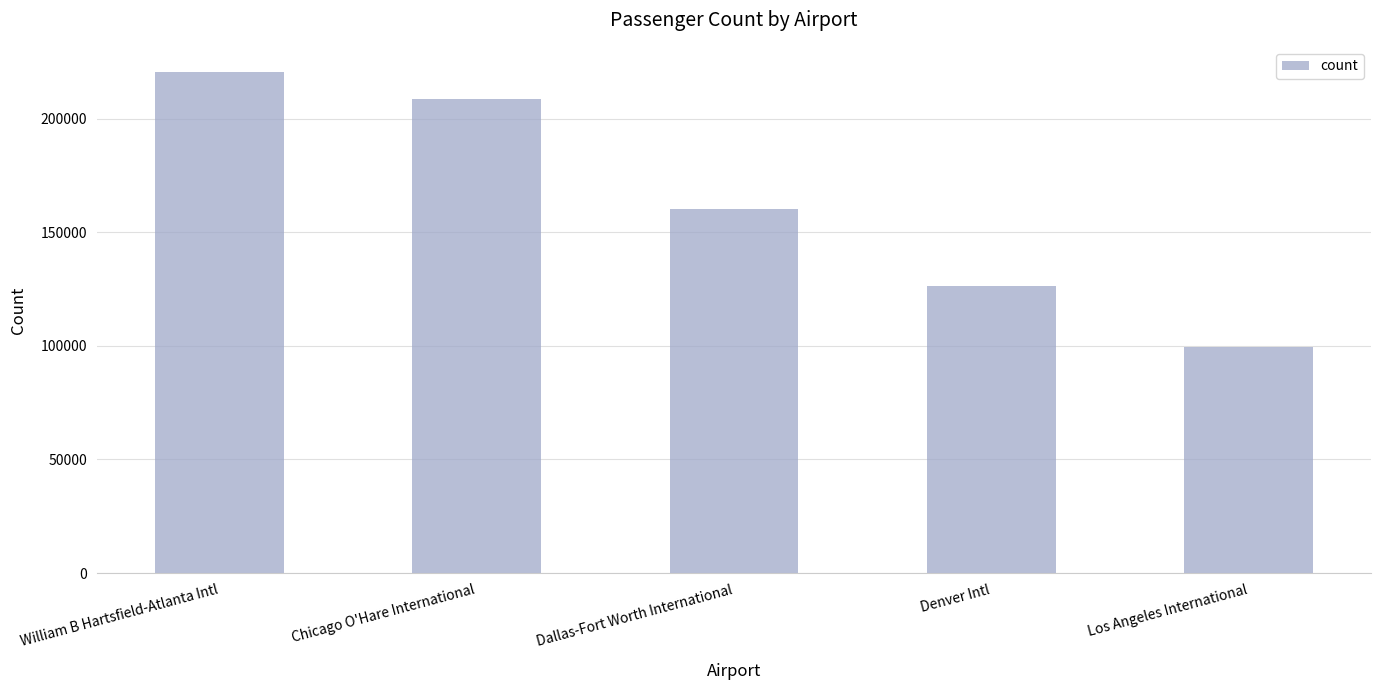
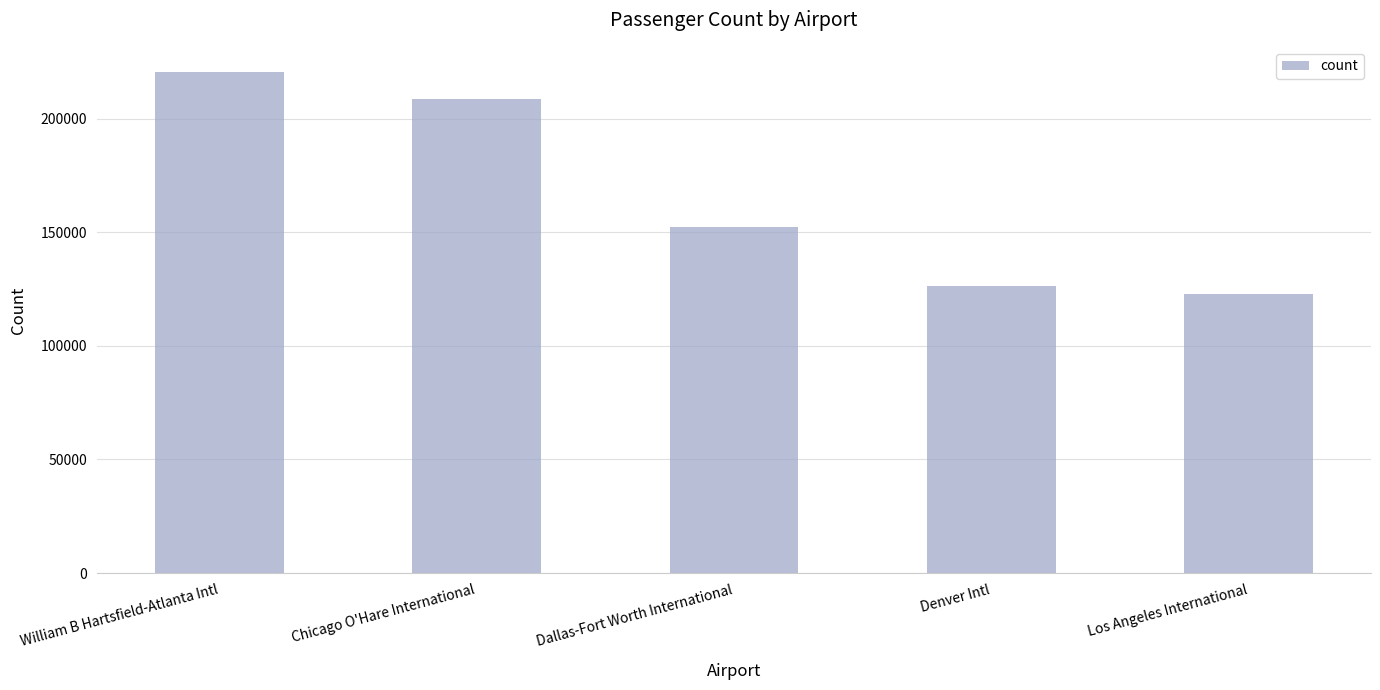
Dallas-Fort Worth International: 160000 -> 152000
Los Angeles International: 100000 -> 123000
